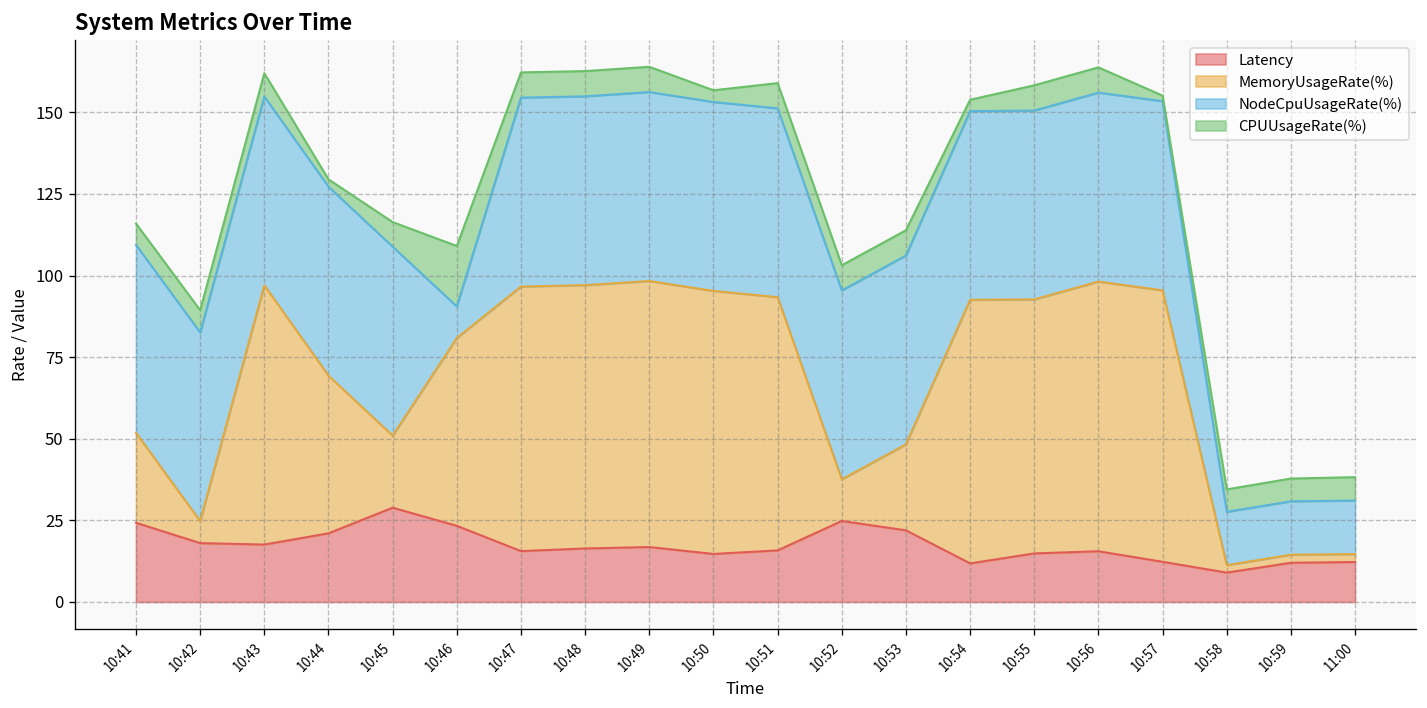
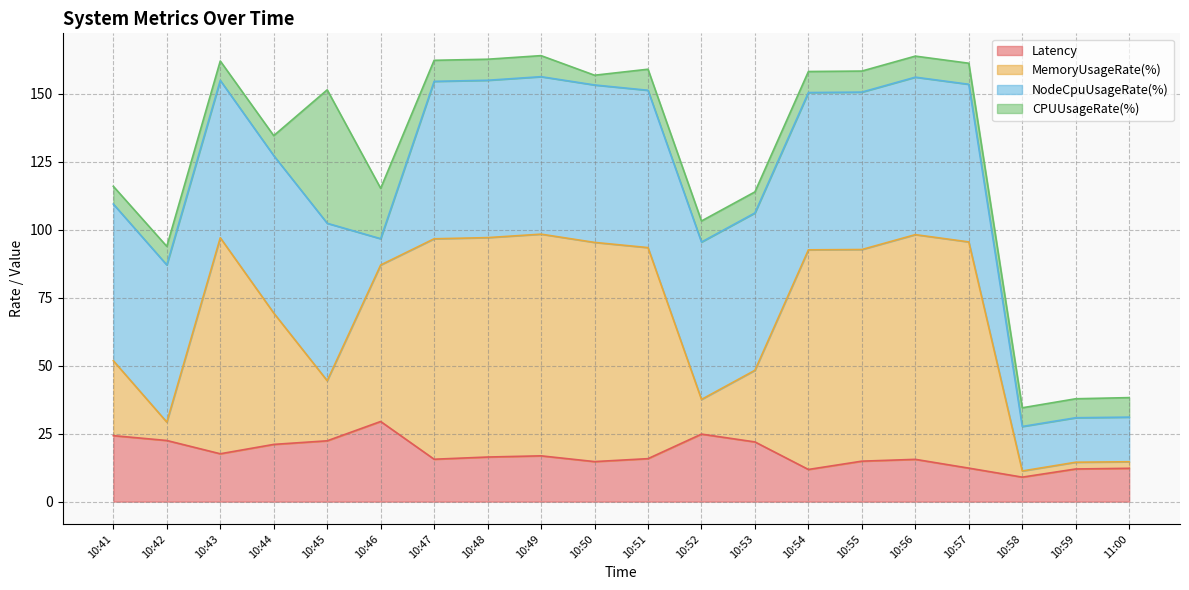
Latency, 10:42: 18 -> 22
CPUUsageRate(%), 10:44: 2 -> 7
Latency, 10:45: 29 -> 22
CPUUsageRate(%), 10:45: 8 -> 49
Latency, 10:46: 23 -> 29
CPUUsageRate(%), 10:54: 3 -> 8
CPUUsageRate(%), 10:57: 2 -> 8
